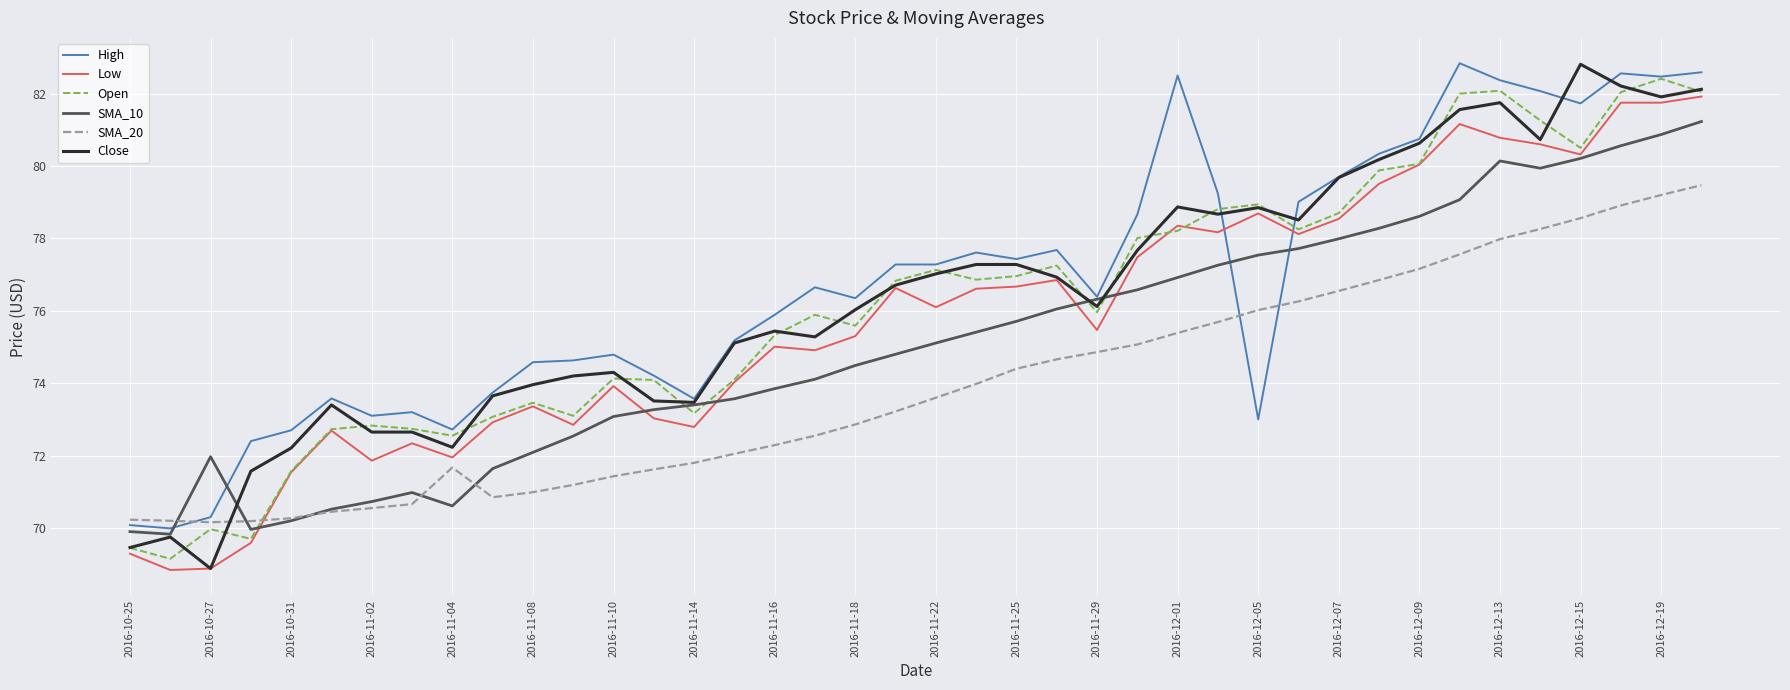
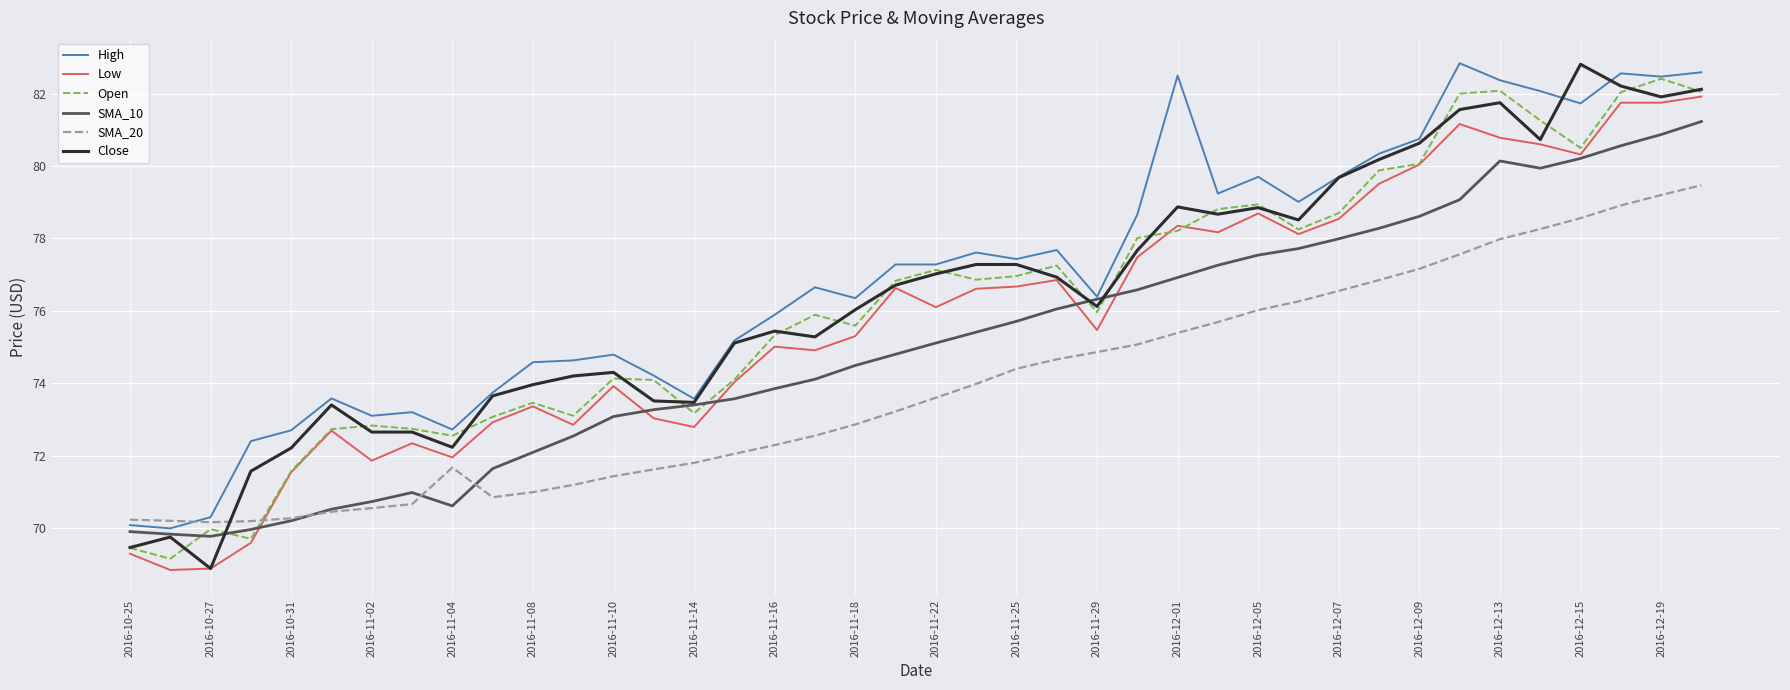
SMA_10, 2016-10-27: 72.0 -> 69.8
High, 2016-12-05: 73.0 -> 79.7
